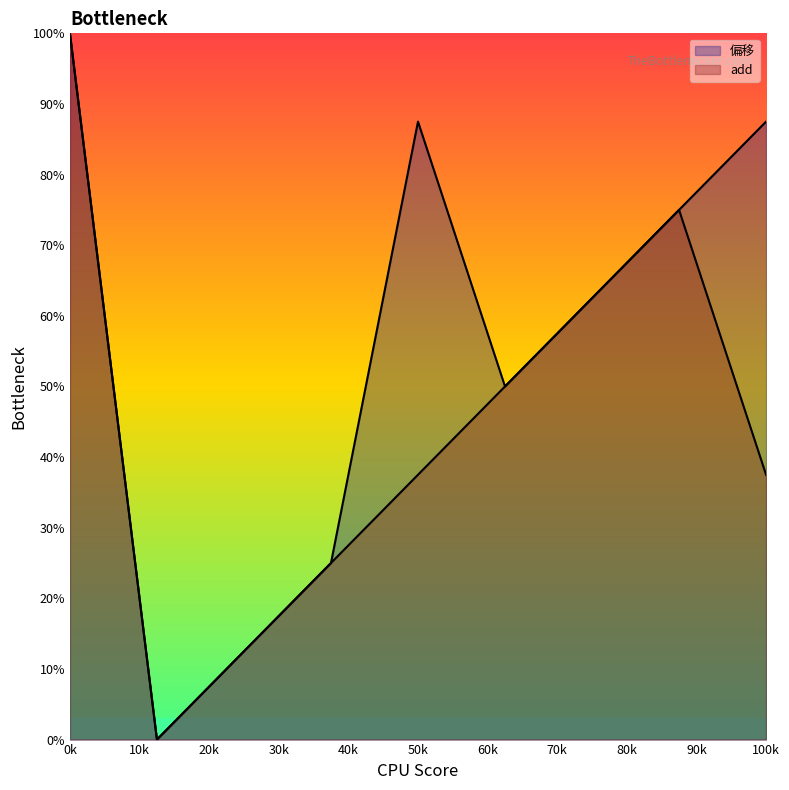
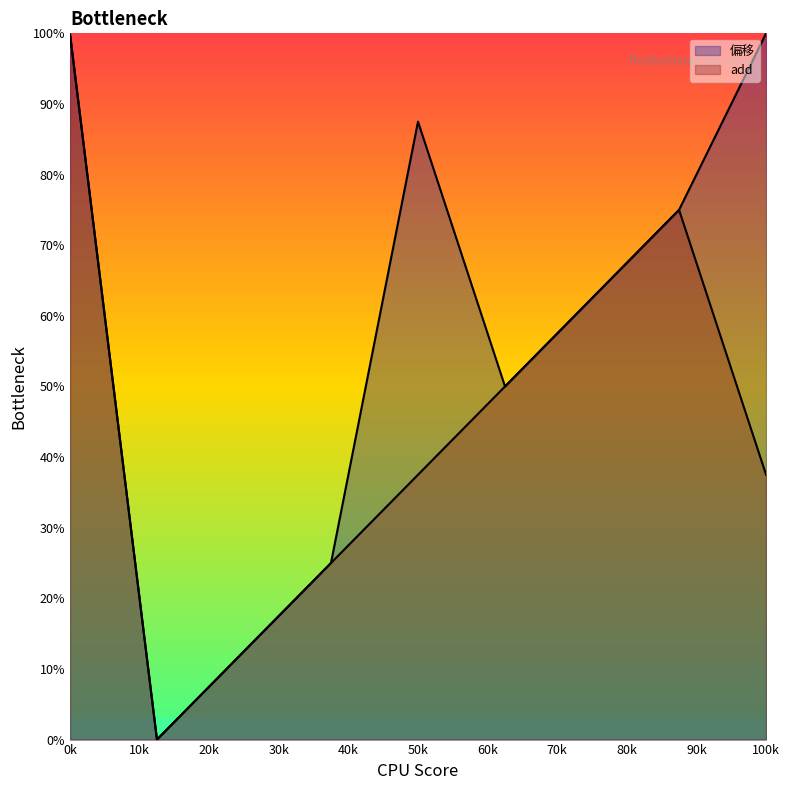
偏移, 100k: 87% -> 100%
